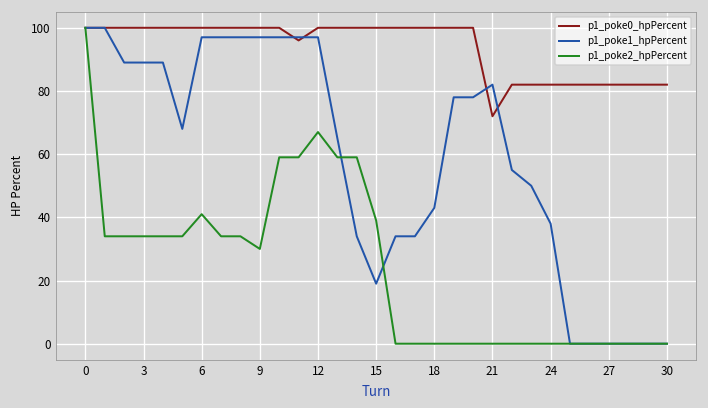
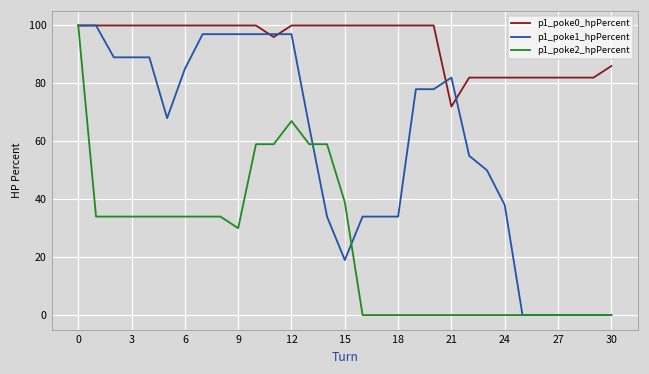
p1_poke1_hpPercent, 6: 97 -> 85
p1_poke2_hpPercent, 6: 41 -> 34
p1_poke1_hpPercent, 18: 43 -> 34
p1_poke0_hpPercent, 30: 82 -> 86
